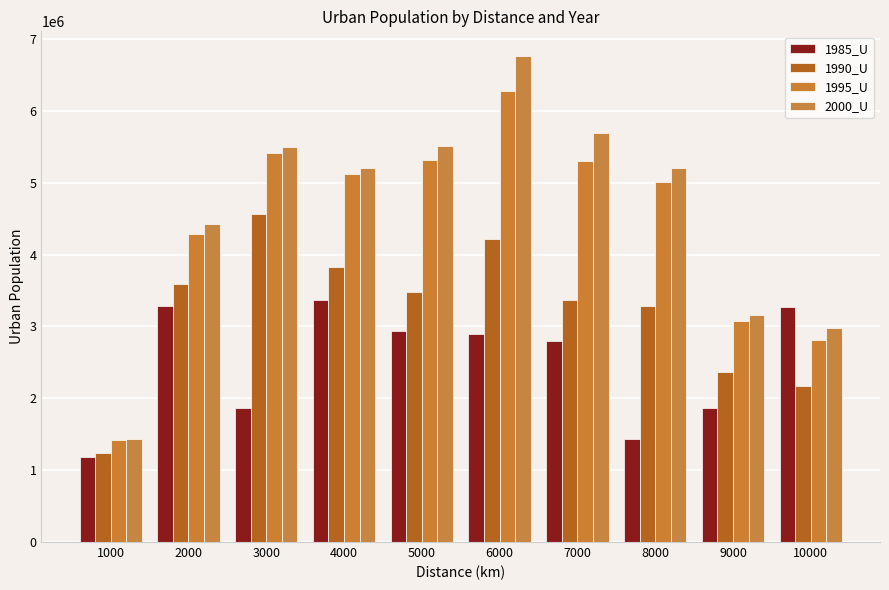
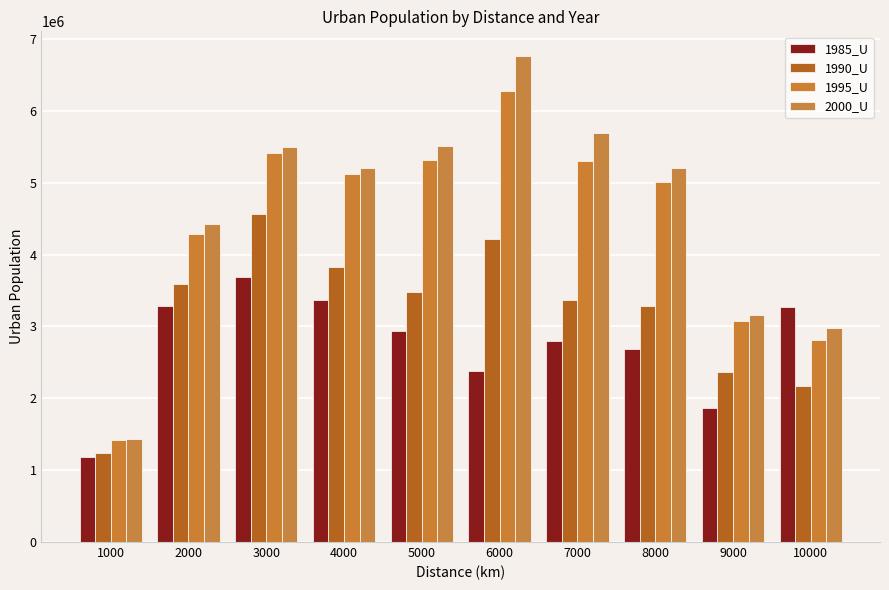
1985_U, 3000: 1900000 -> 3700000
1985_U, 6000: 2900000 -> 2400000
1985_U, 8000: 1400000 -> 2700000
